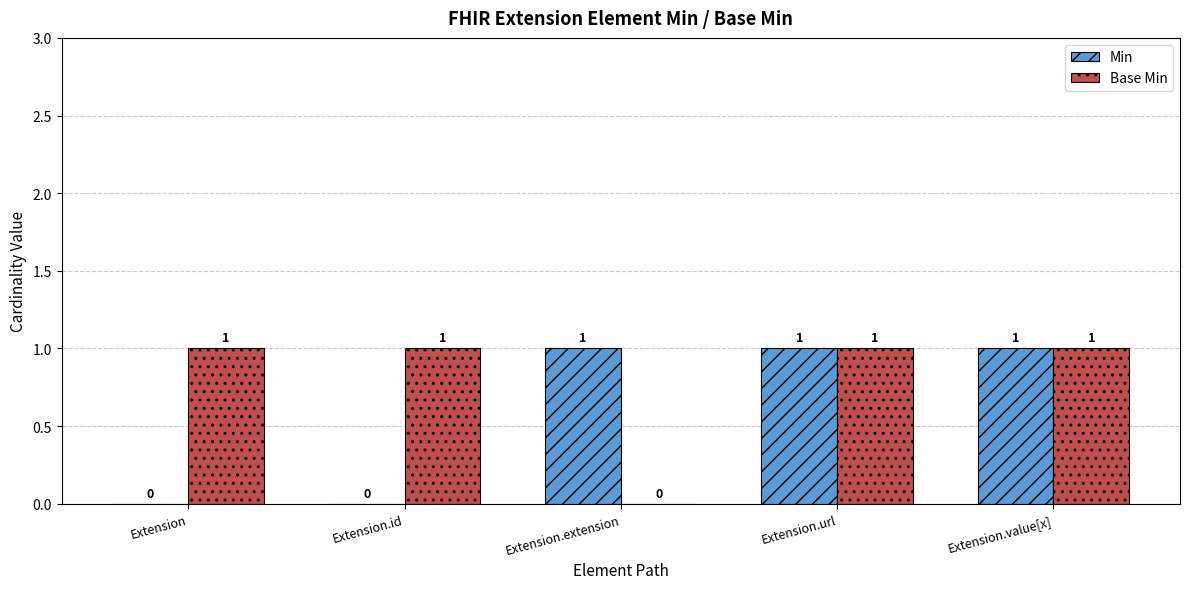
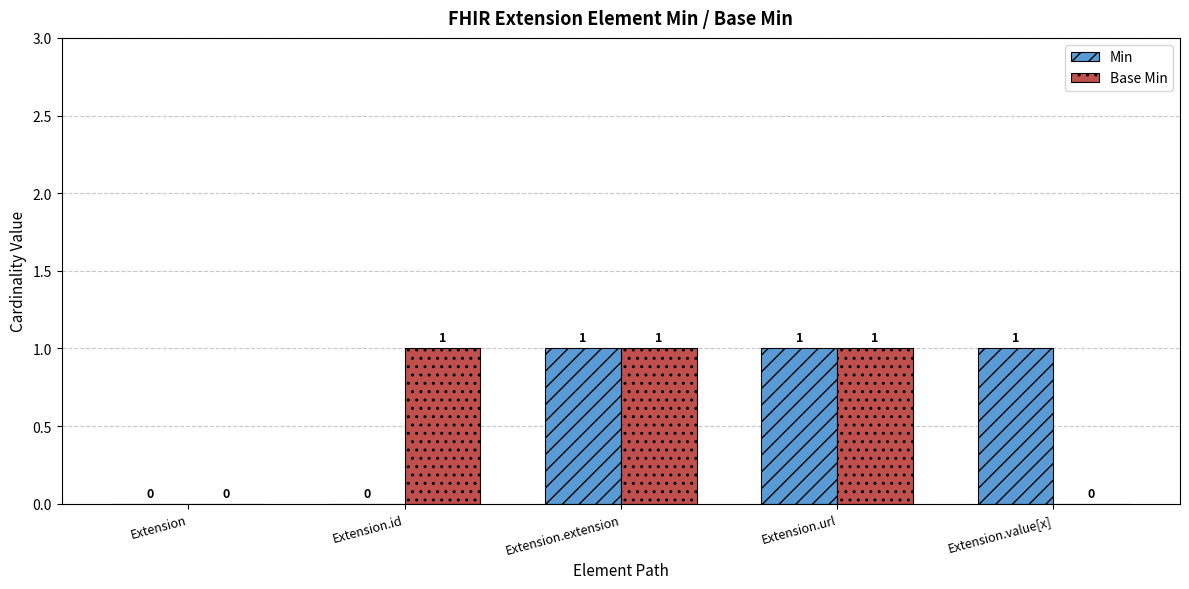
Base Min, Extension: 1 -> 0
Base Min, Extension.extension: 0 -> 1
Base Min, Extension.value[x]: 1 -> 0
